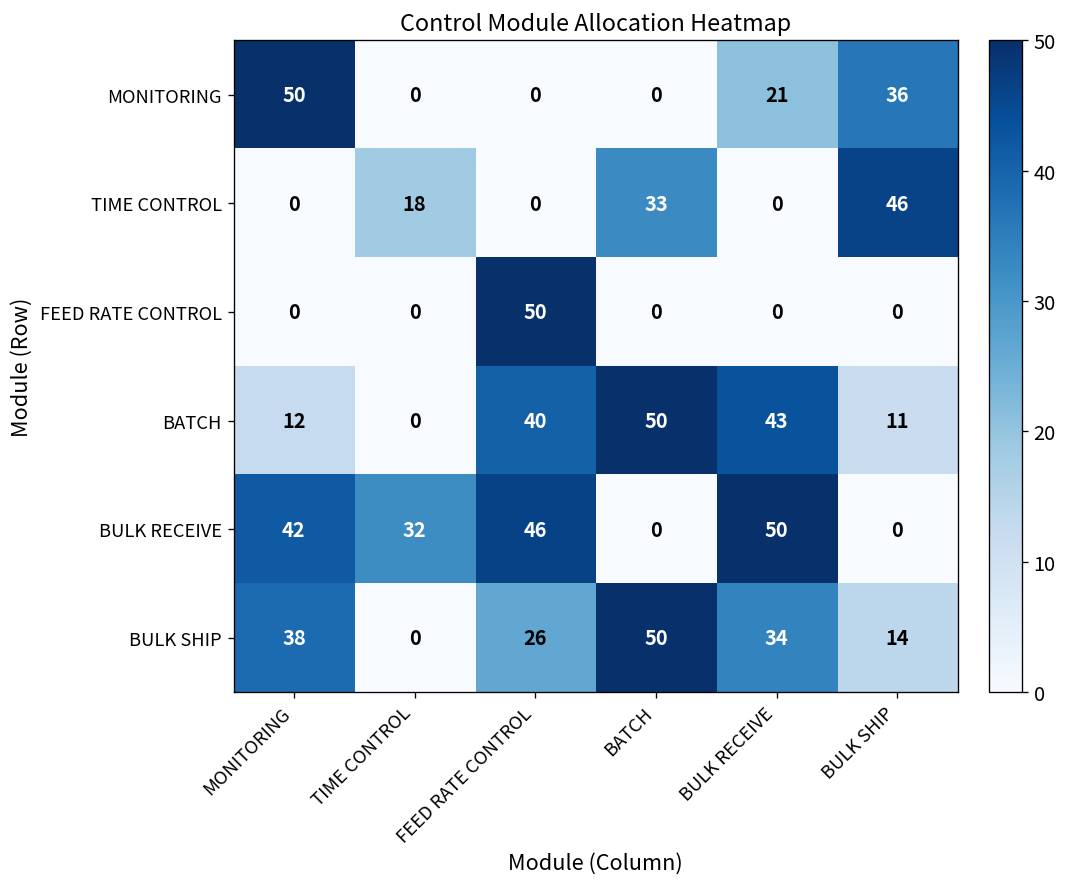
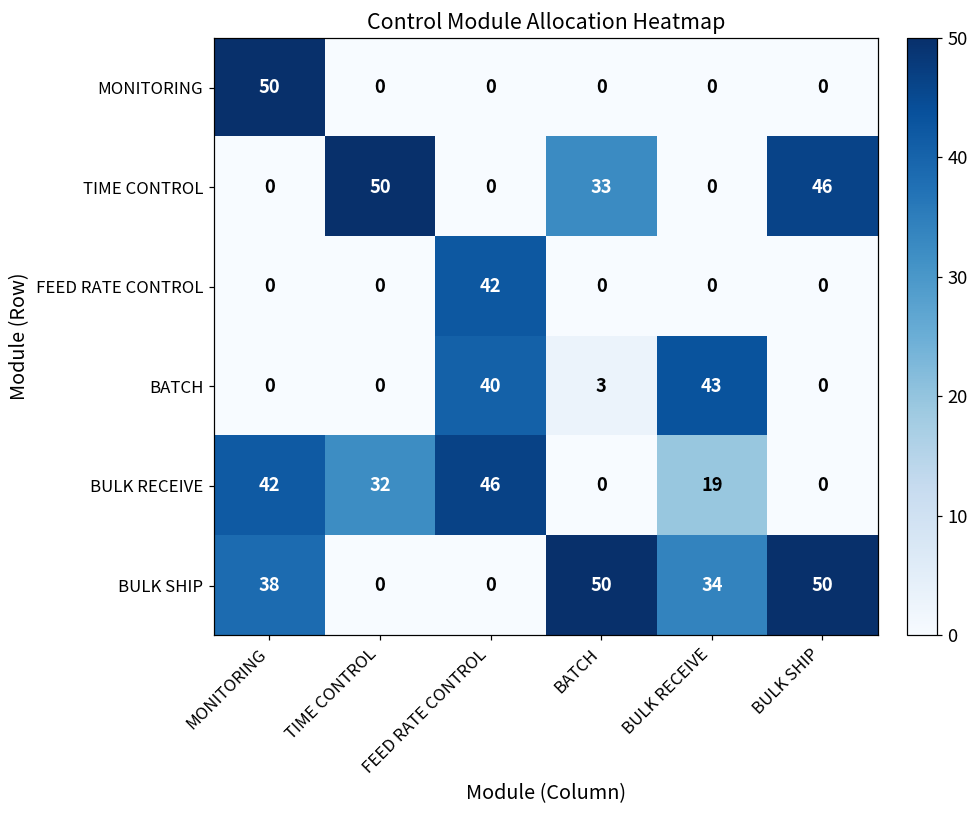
MONITORING, BULK RECEIVE: 21 -> 0
MONITORING, BULK SHIP: 36 -> 0
TIME CONTROL, TIME CONTROL: 18 -> 50
FEED RATE CONTROL, FEED RATE CONTROL: 50 -> 42
BATCH, MONITORING: 12 -> 0
BATCH, BATCH: 50 -> 3
BATCH, BULK SHIP: 11 -> 0
BULK RECEIVE, BULK RECEIVE: 50 -> 19
BULK SHIP, FEED RATE CONTROL: 26 -> 0
BULK SHIP, BULK SHIP: 14 -> 50
